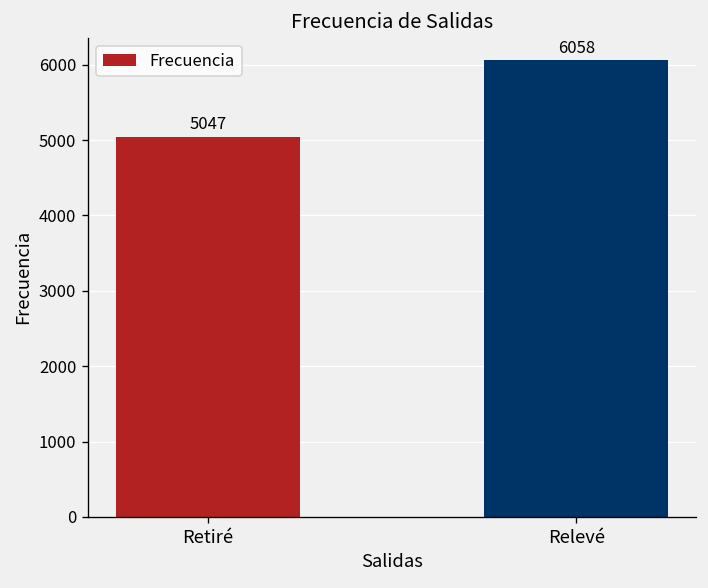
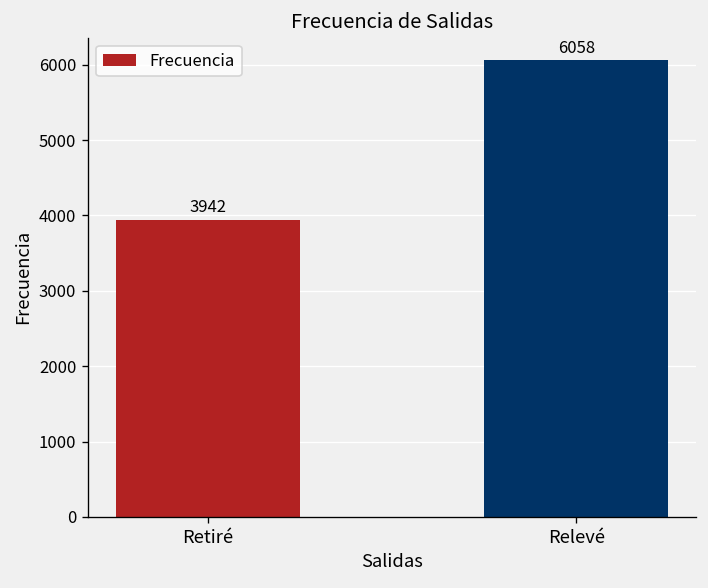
Retiré: 5047 -> 3942
